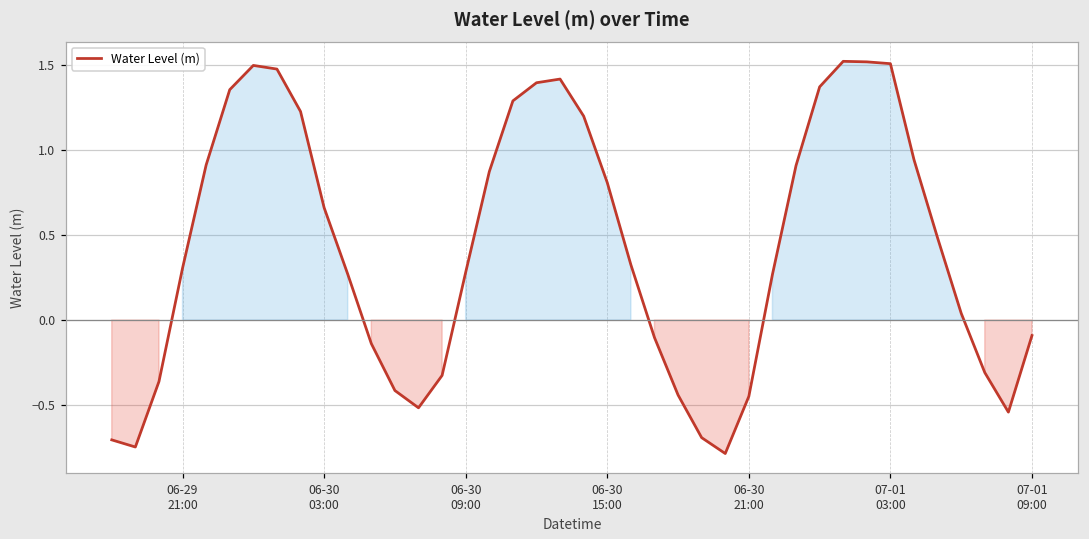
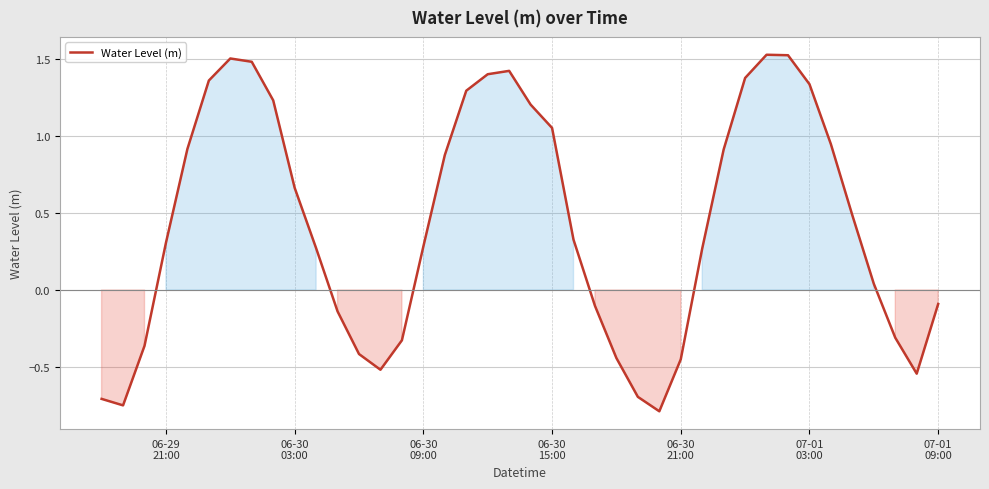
06-30 15:00: 0.81 -> 1.05
07-01 03:00: 1.51 -> 1.33
